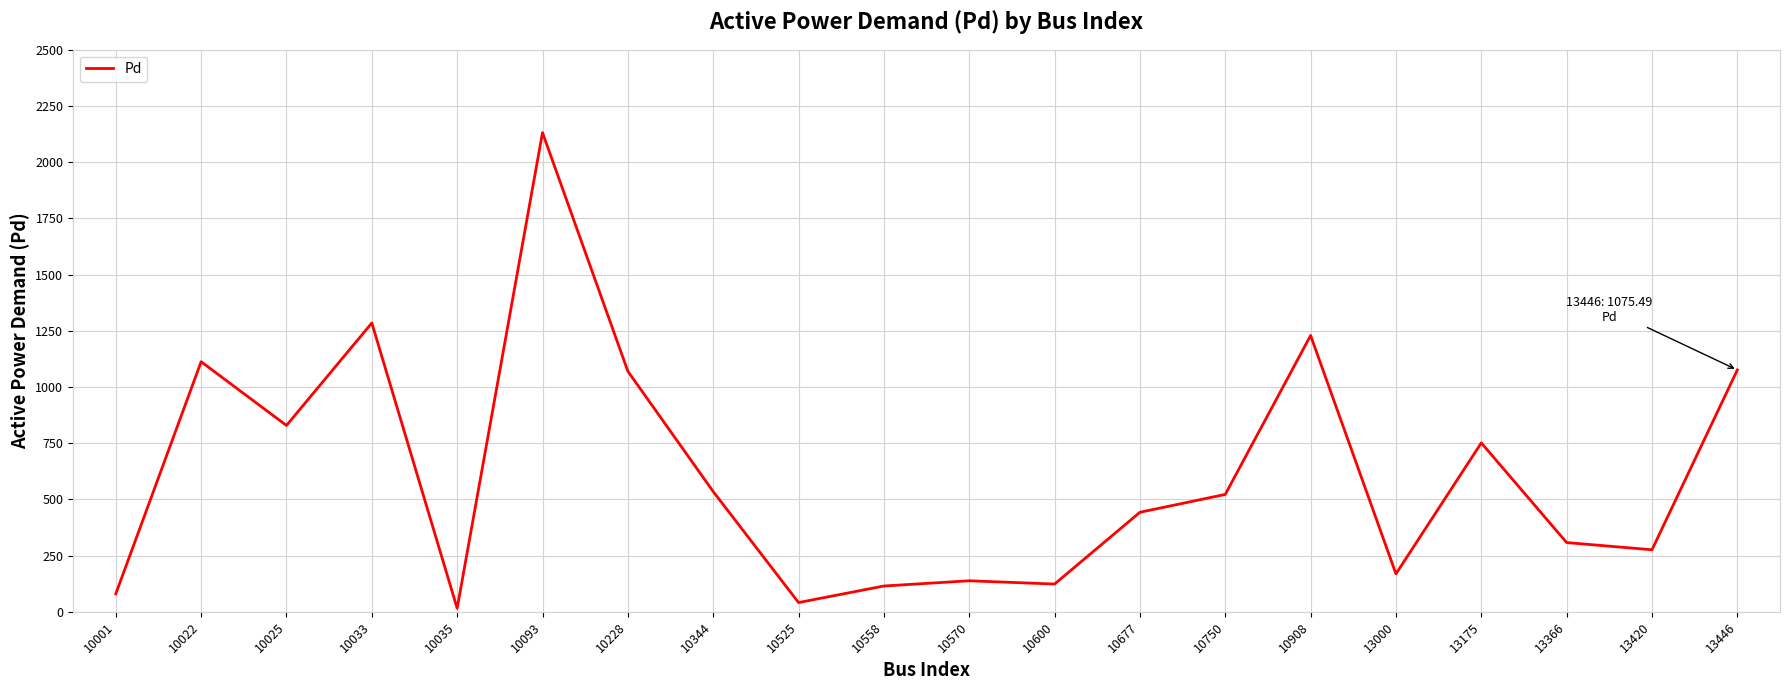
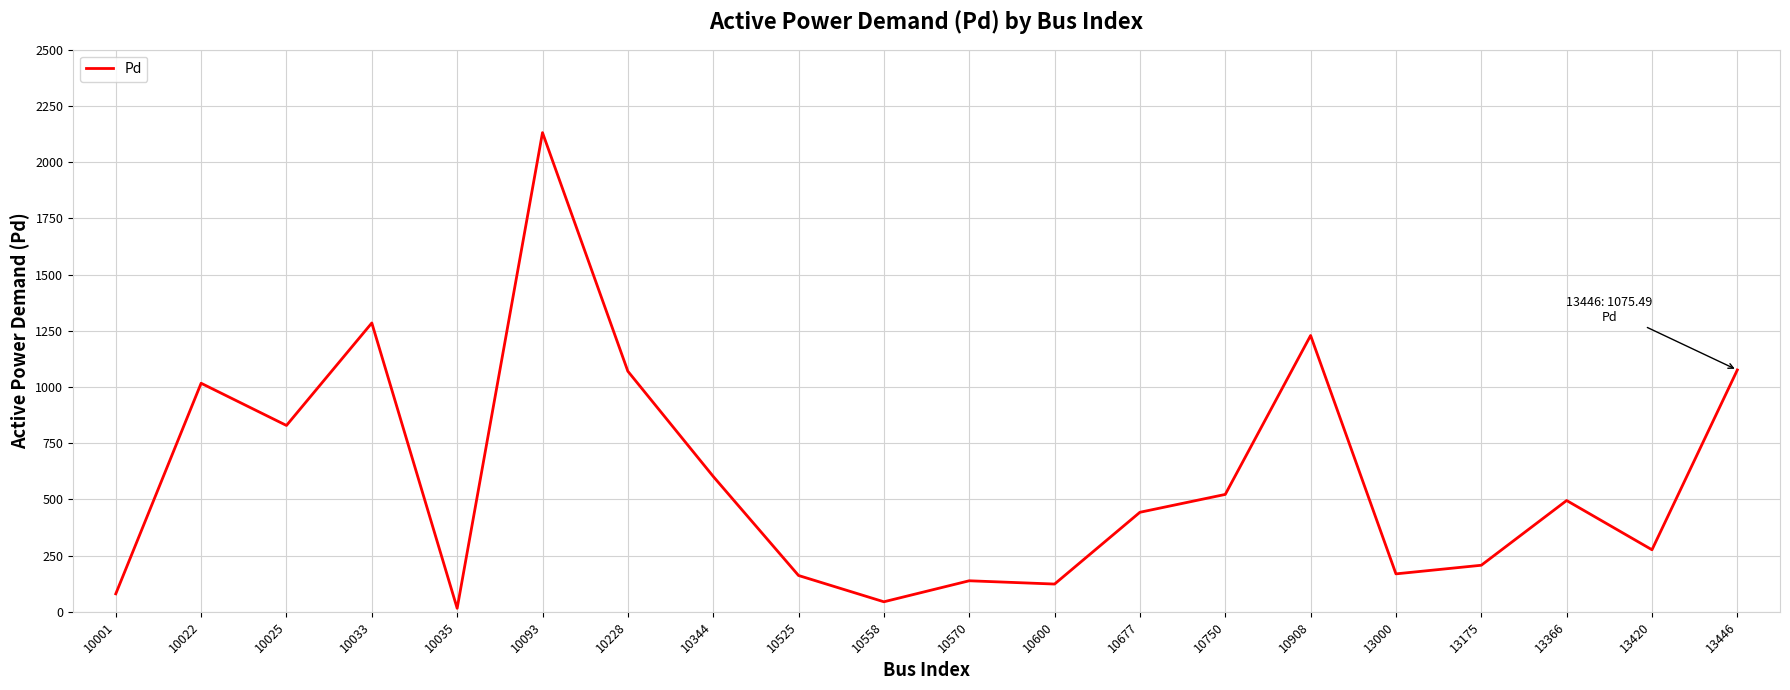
10022: 1110 -> 1020
10344: 530 -> 600
10525: 40 -> 160
10558: 110 -> 40
13175: 750 -> 210
13366: 310 -> 490
